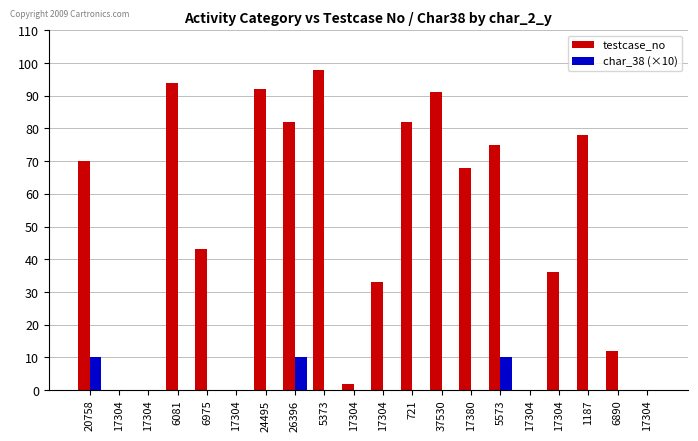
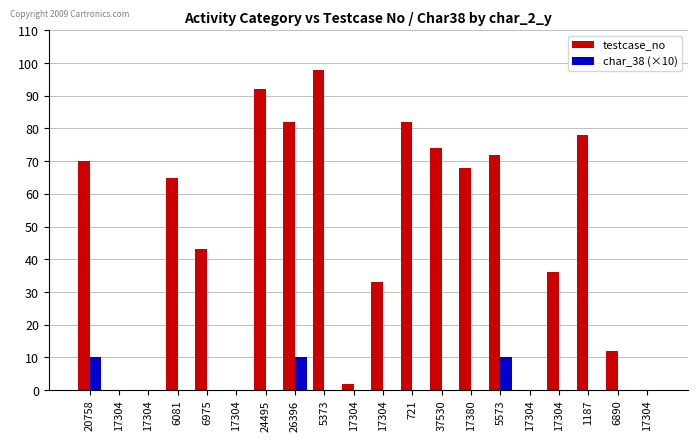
testcase_no, 6081: 94 -> 65
testcase_no, 37530: 91 -> 74
testcase_no, 5573: 75 -> 72
